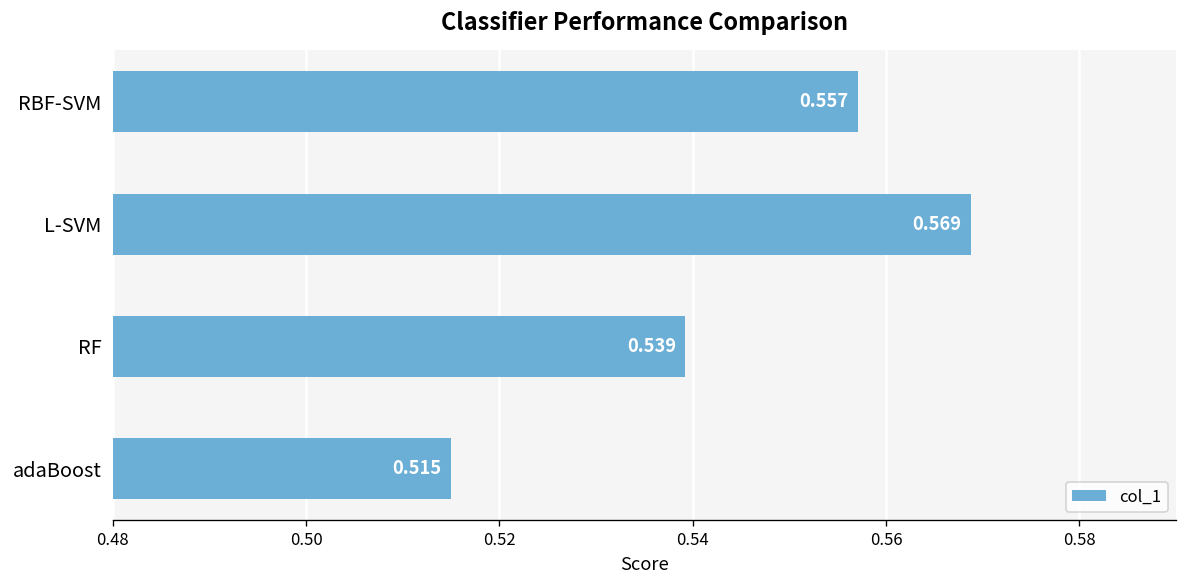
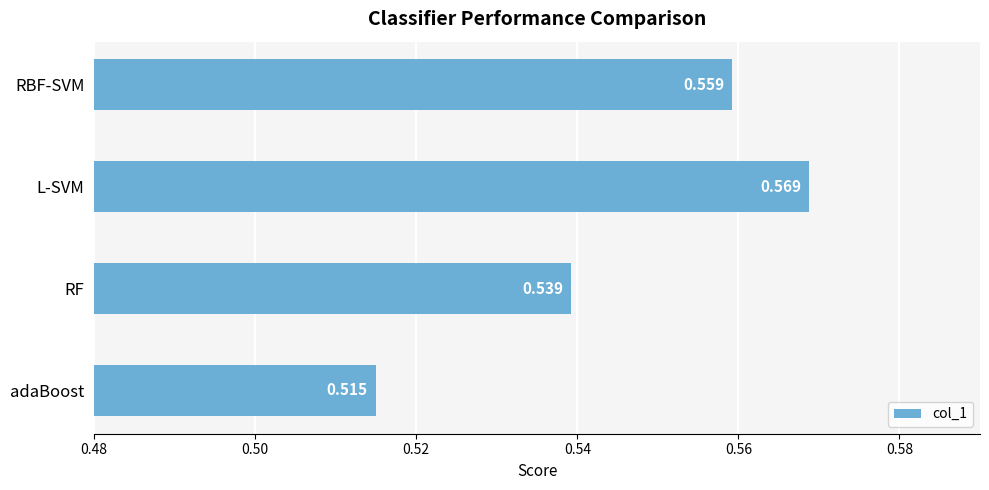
RBF-SVM: 0.557 -> 0.559
